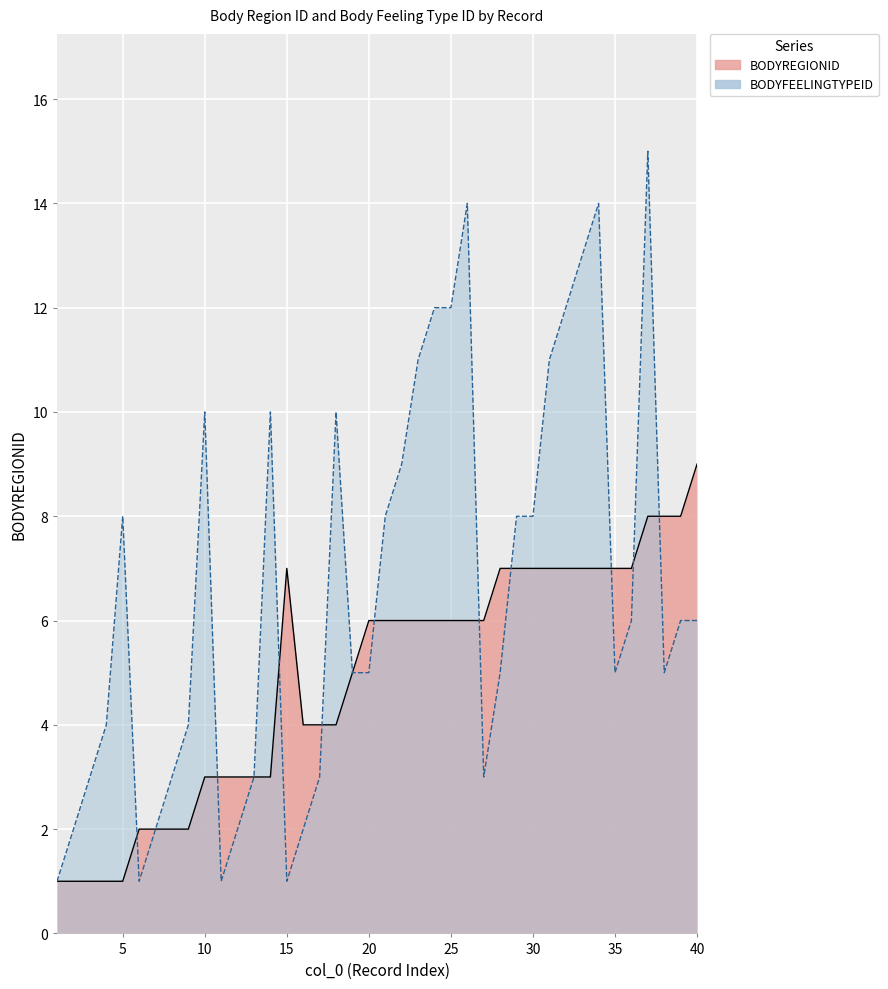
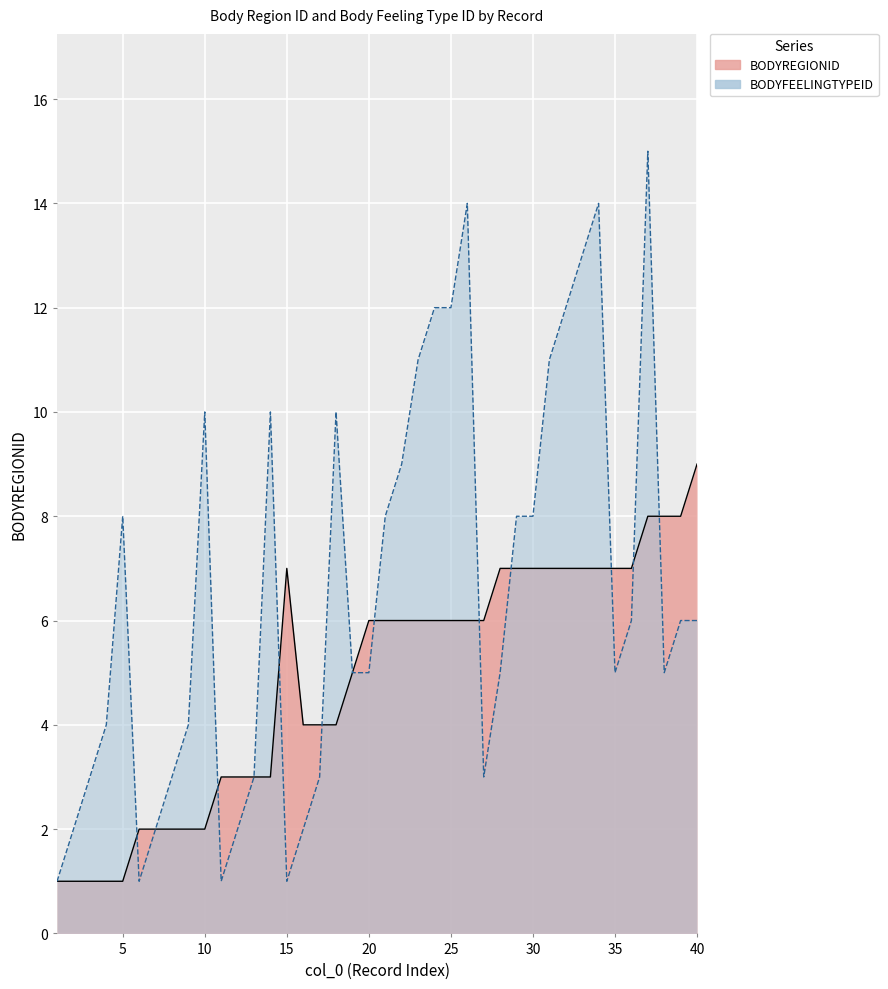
BODYREGIONID, 10: 3 -> 2
